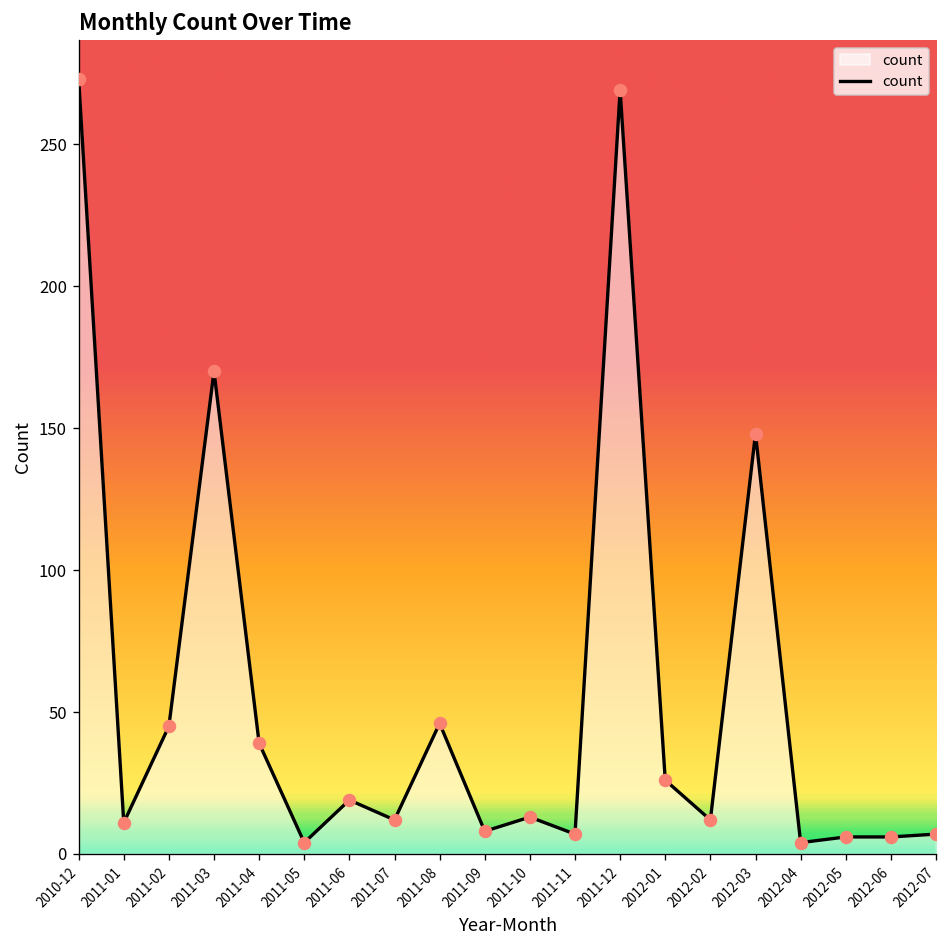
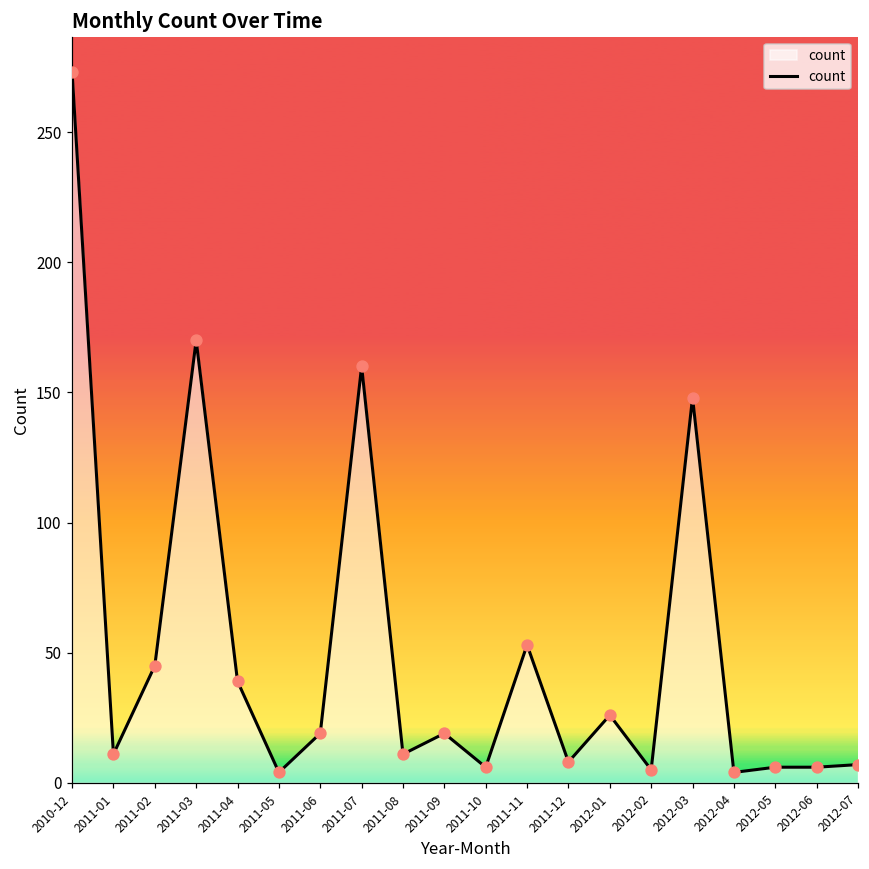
2011-07: 12 -> 160
2011-08: 46 -> 11
2011-09: 8 -> 19
2011-10: 13 -> 6
2011-11: 7 -> 53
2011-12: 269 -> 8
2012-02: 12 -> 5
